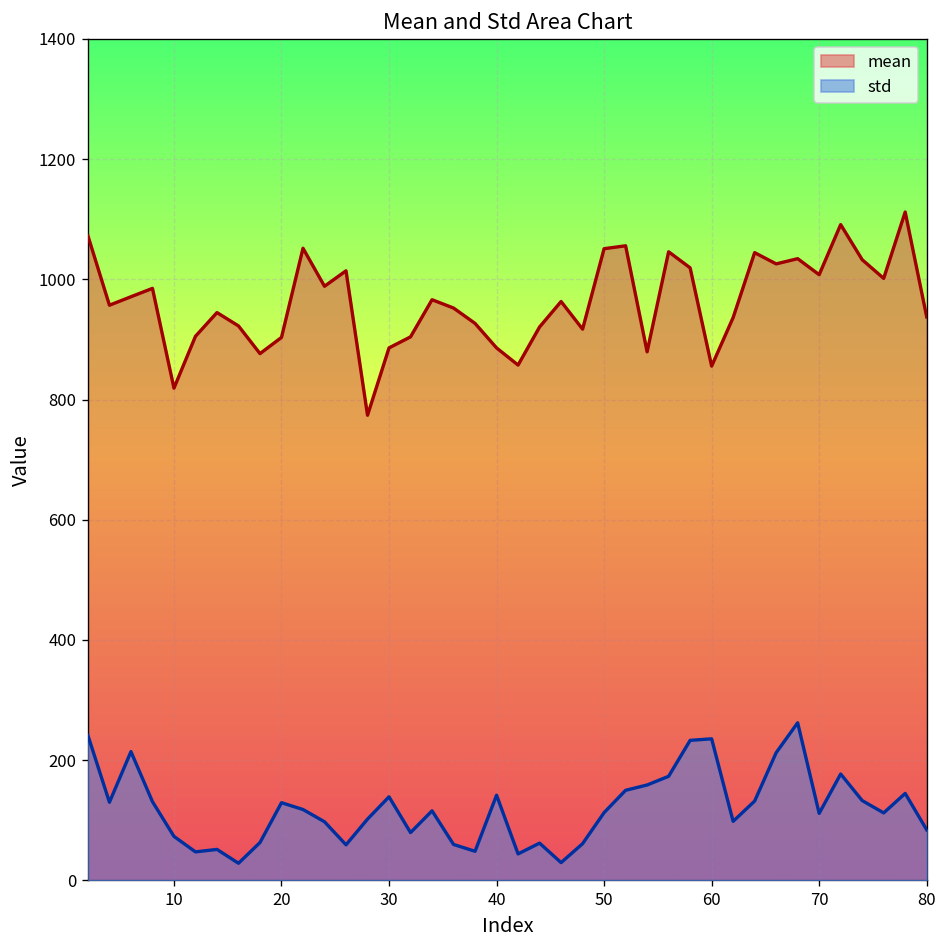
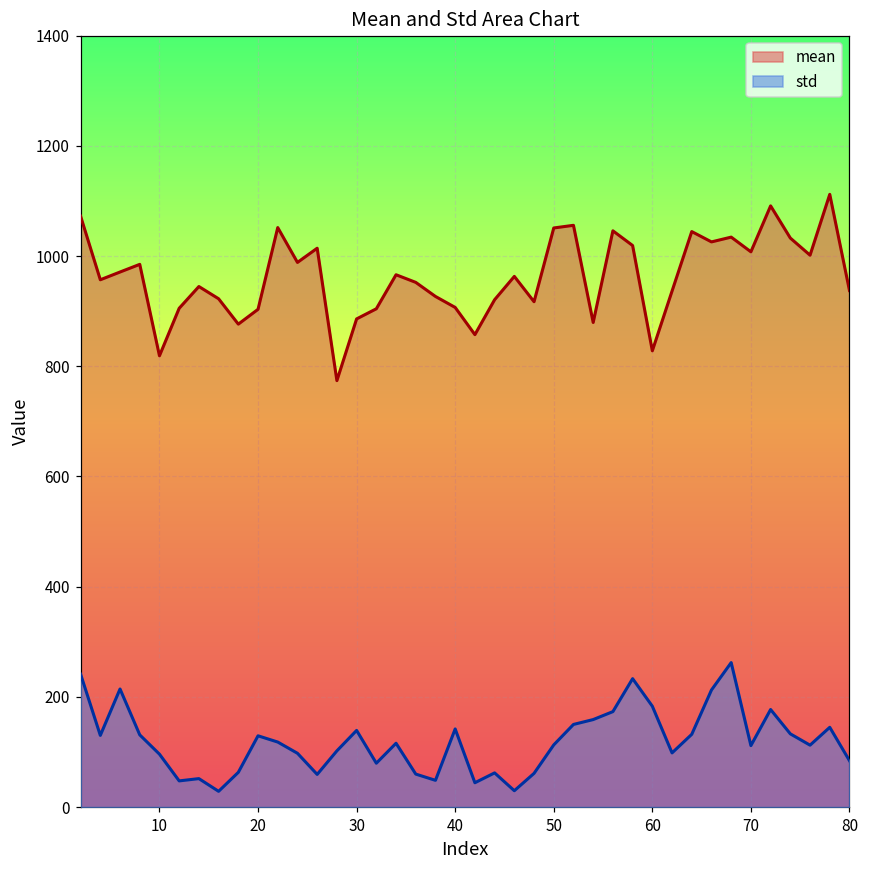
std, 10: 70 -> 100
mean, 40: 890 -> 910
mean, 60: 860 -> 830
std, 60: 240 -> 180
